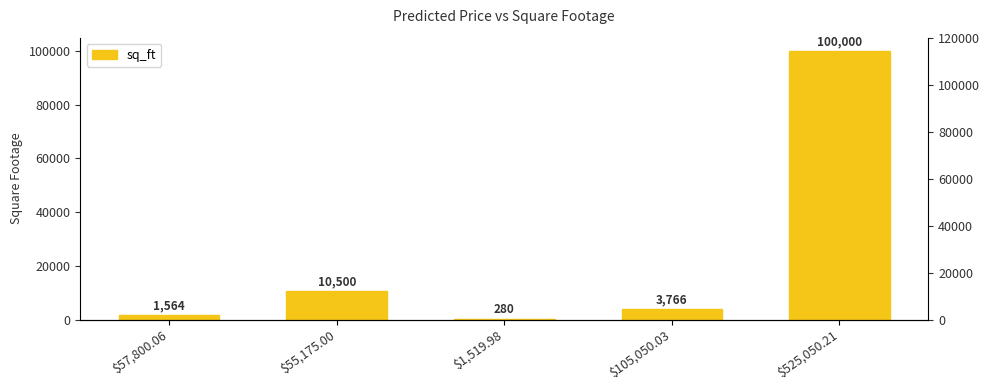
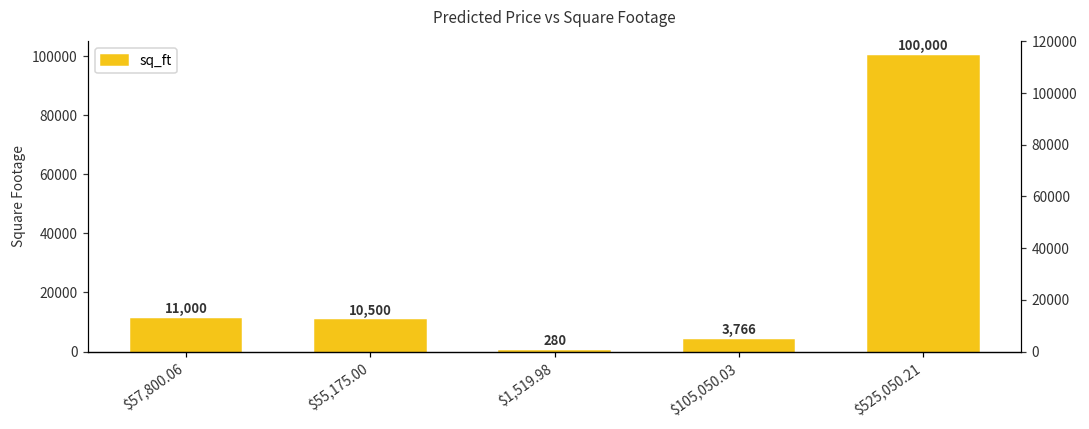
$57,800.06: 1,564 -> 11,000
